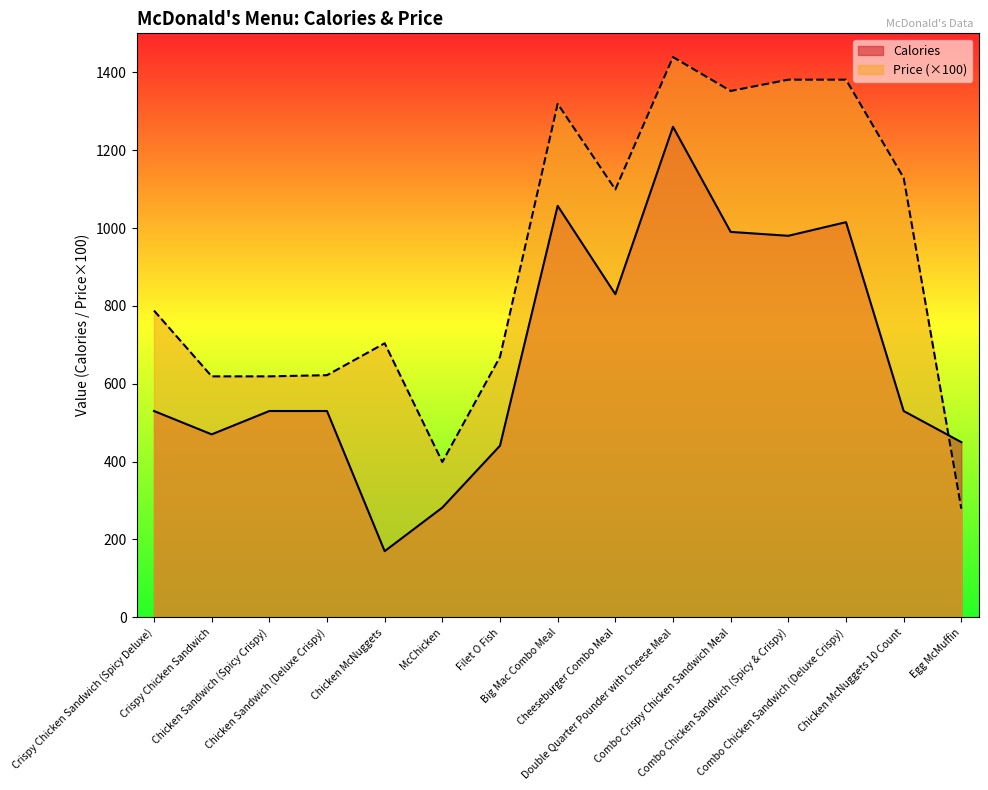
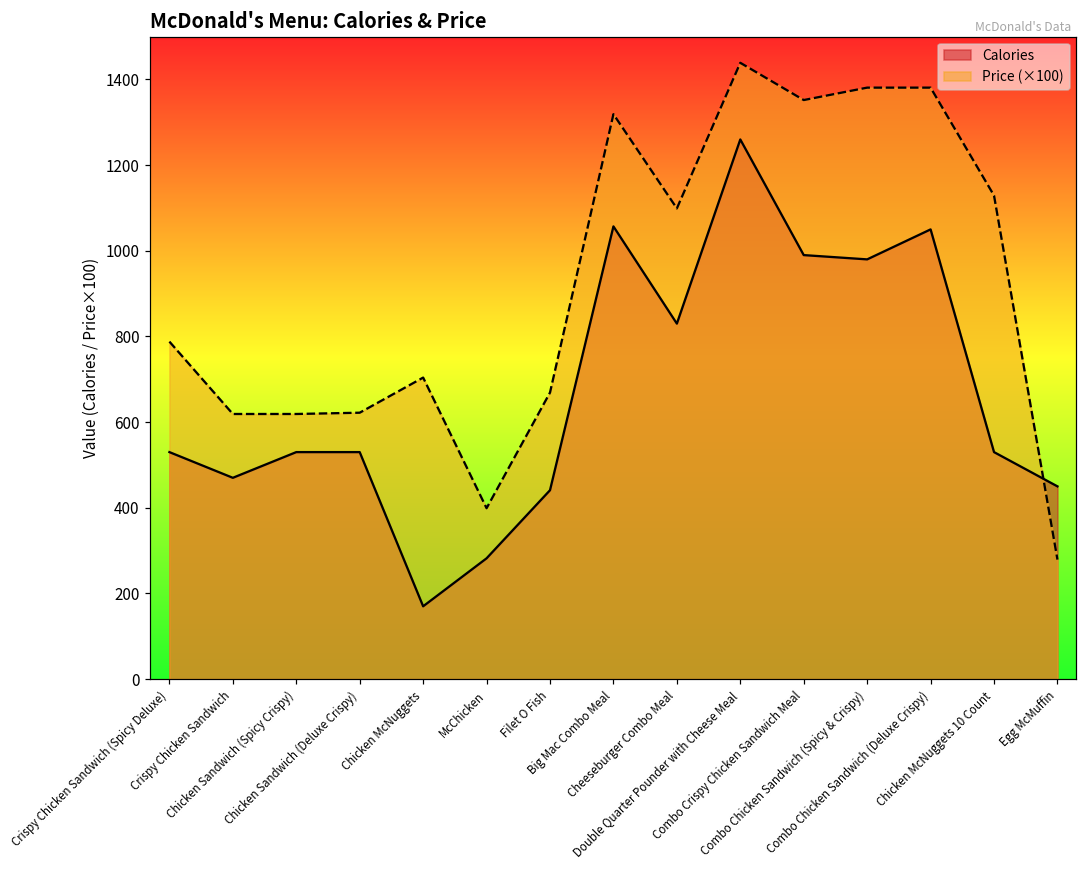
Calories, Combo Chicken Sandwich (Deluxe Crispy): 1020 -> 1050
